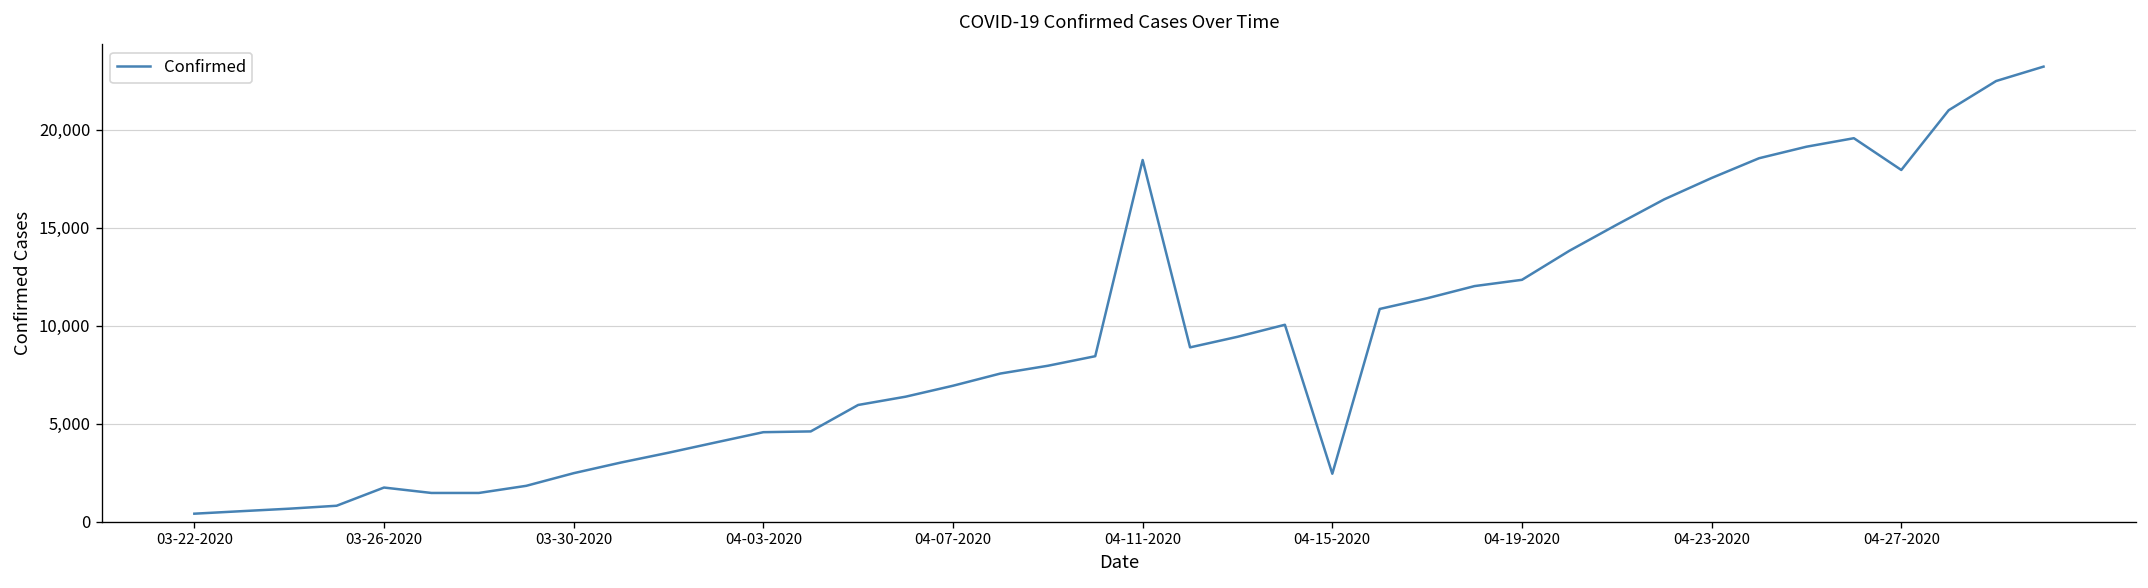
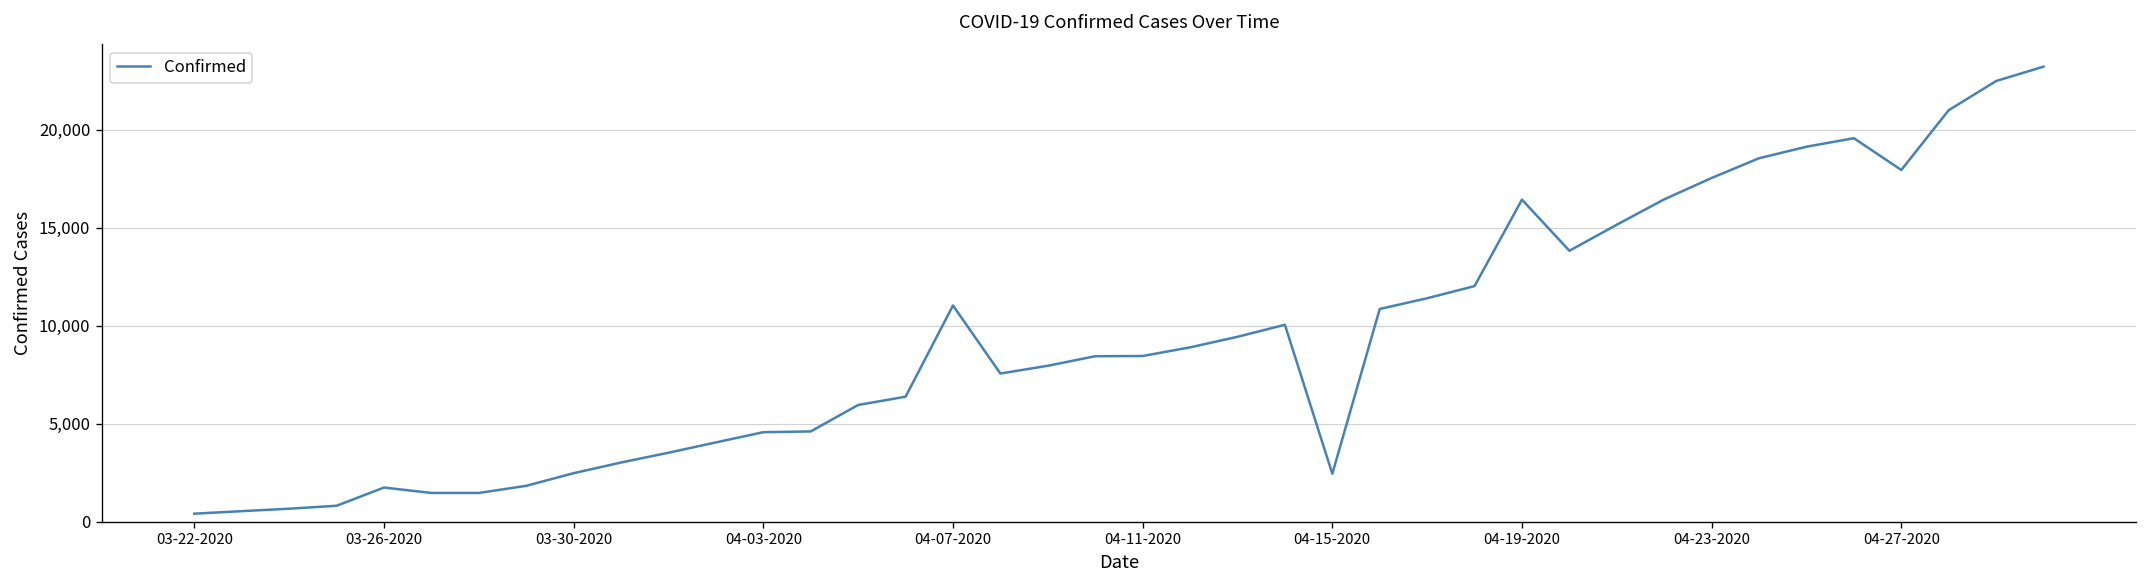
04-07-2020: 6,900 -> 11,000
04-11-2020: 18,500 -> 8,500
04-19-2020: 12,300 -> 16,400
